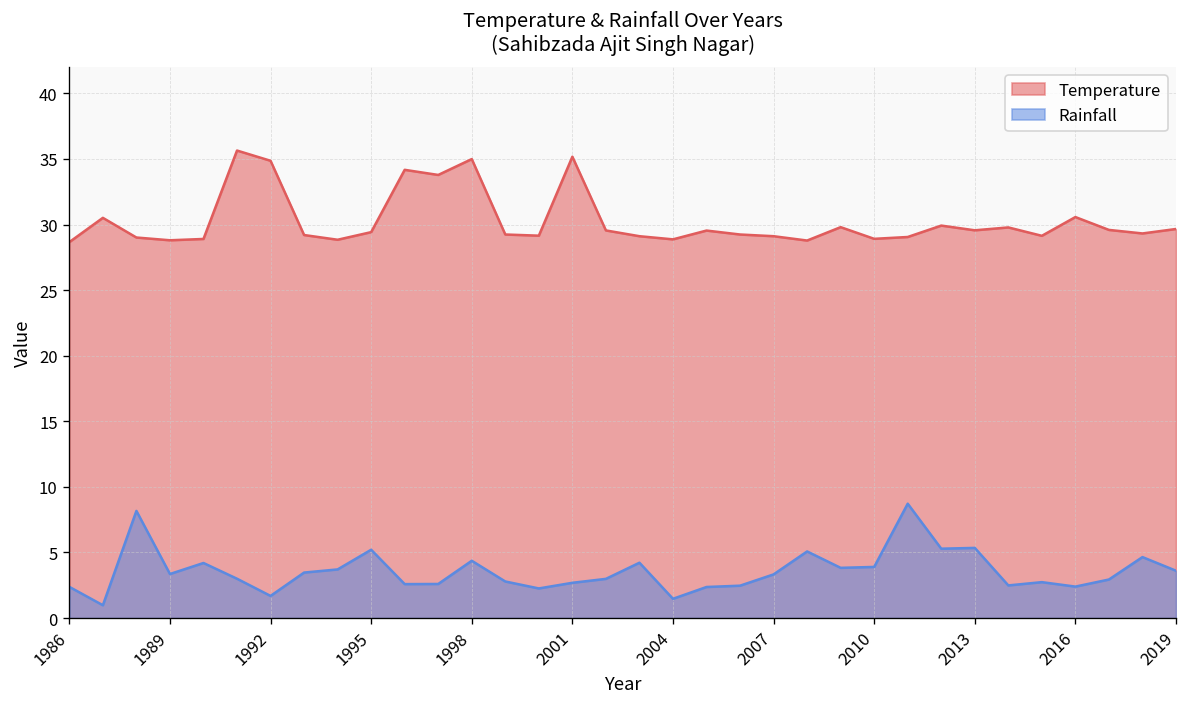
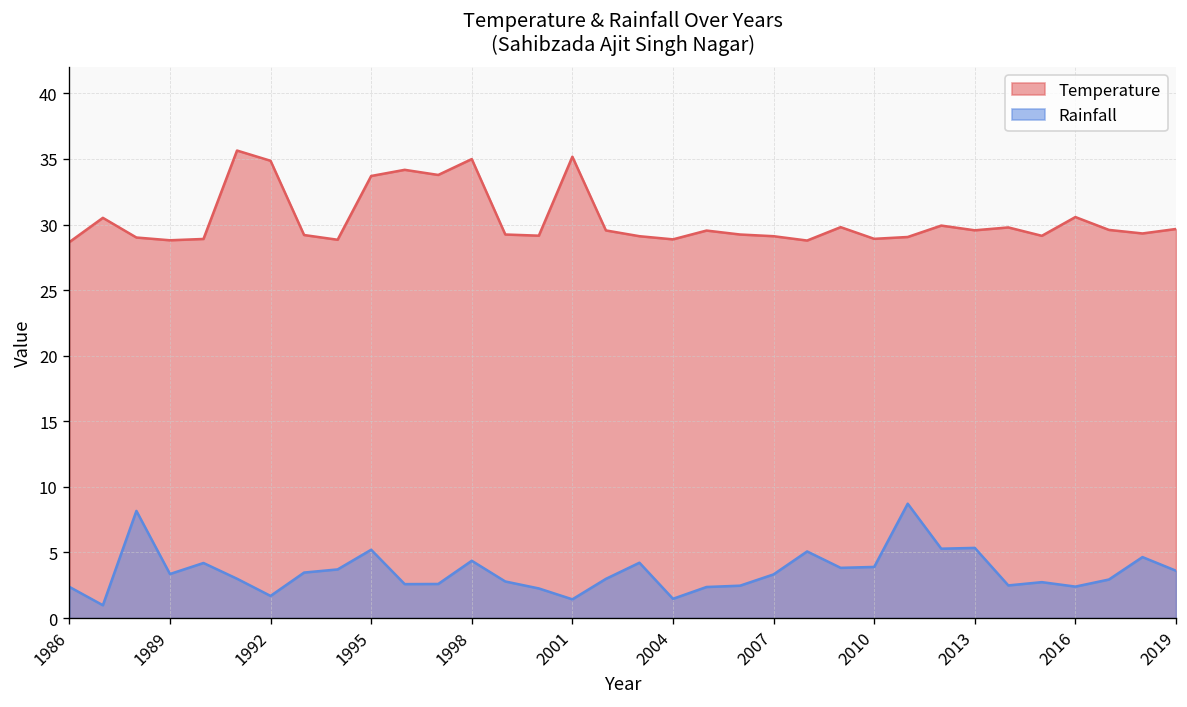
Temperature, 1995: 29.4 -> 33.7
Rainfall, 2001: 2.7 -> 1.4
